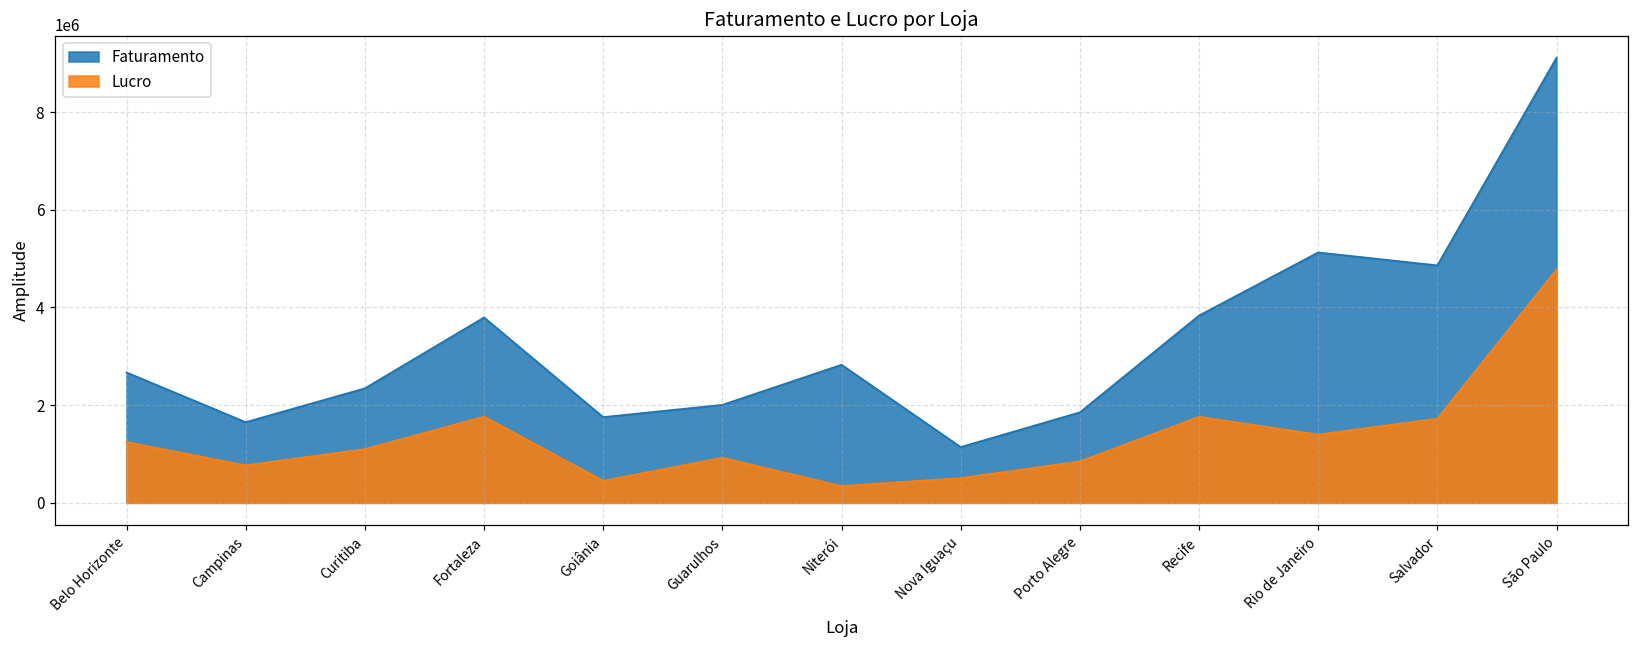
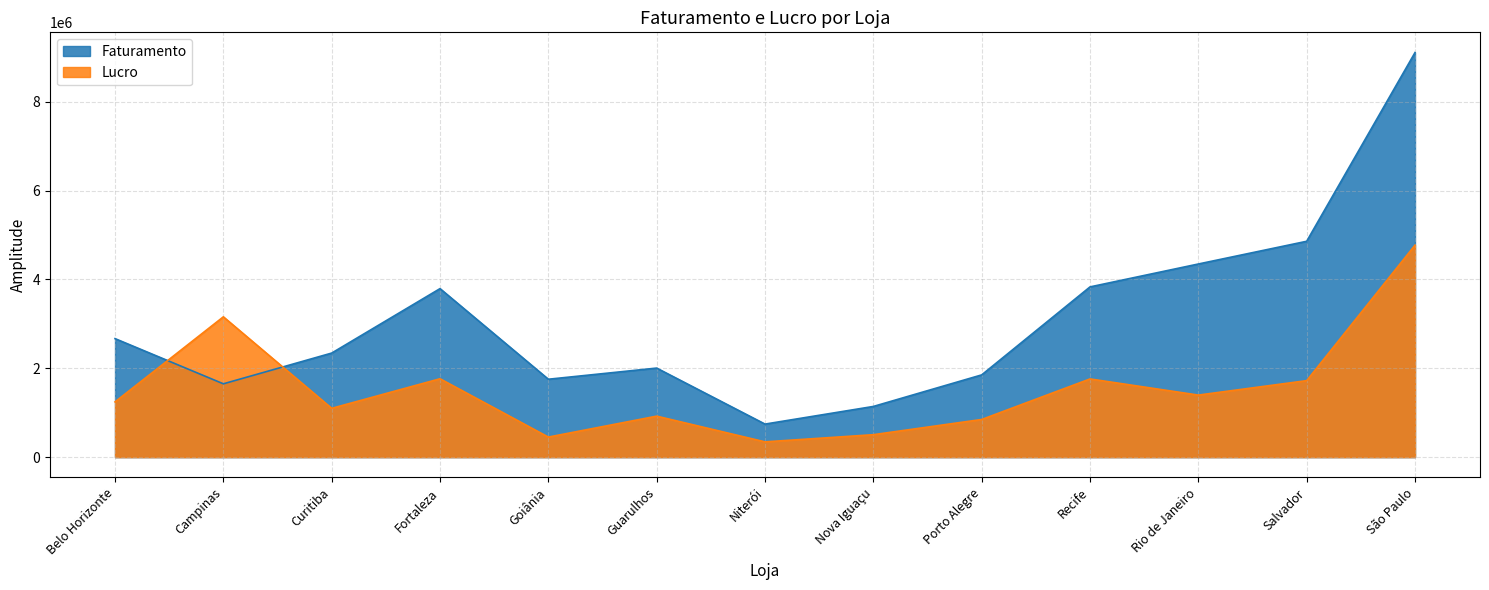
Lucro, Campinas: 800000 -> 3200000
Faturamento, Niterói: 2800000 -> 700000
Faturamento, Rio de Janeiro: 5100000 -> 4300000
